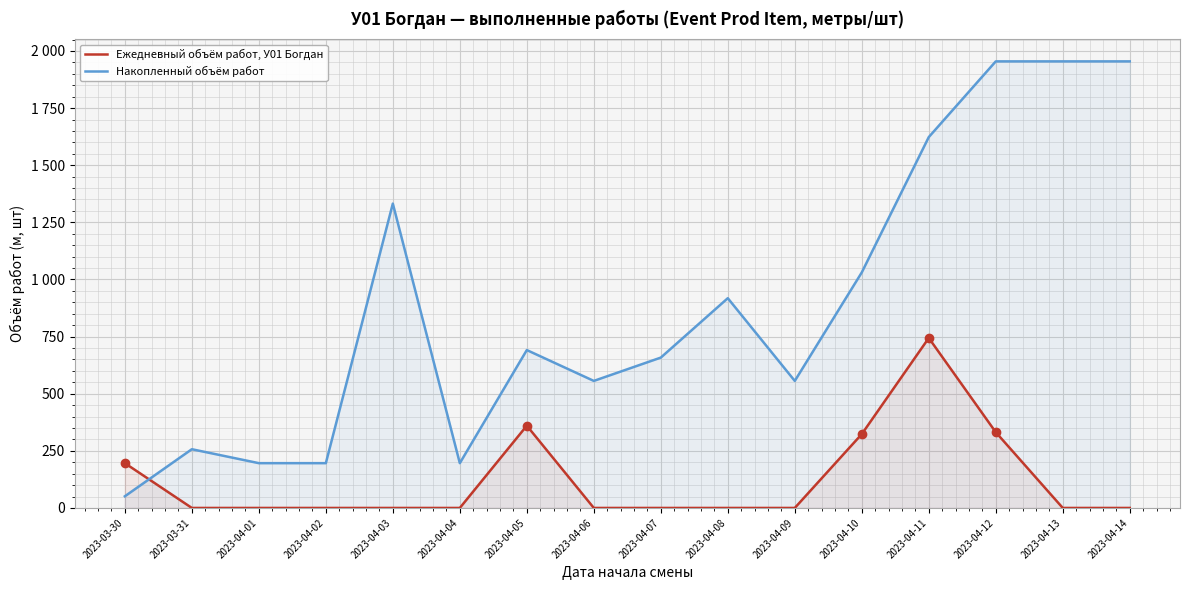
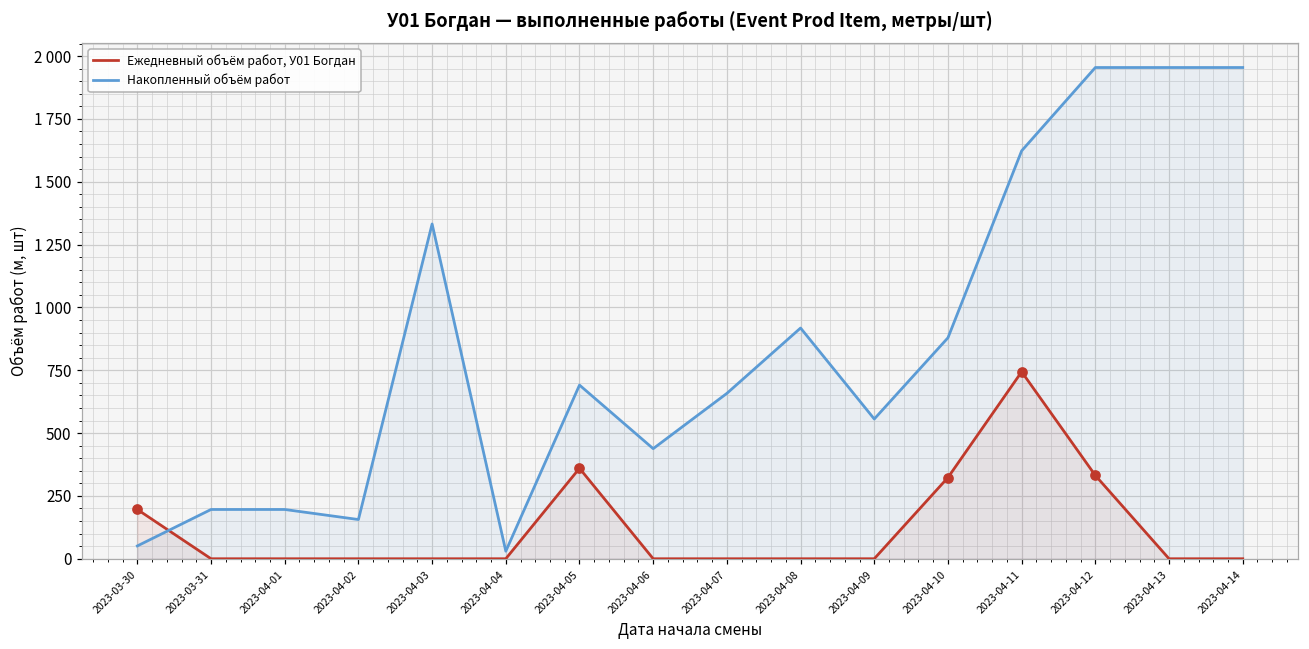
Накопленный объём работ, 2023-03-31: 260 -> 200
Накопленный объём работ, 2023-04-02: 200 -> 160
Накопленный объём работ, 2023-04-04: 200 -> 30
Накопленный объём работ, 2023-04-06: 560 -> 440
Накопленный объём работ, 2023-04-10: 1030 -> 880
